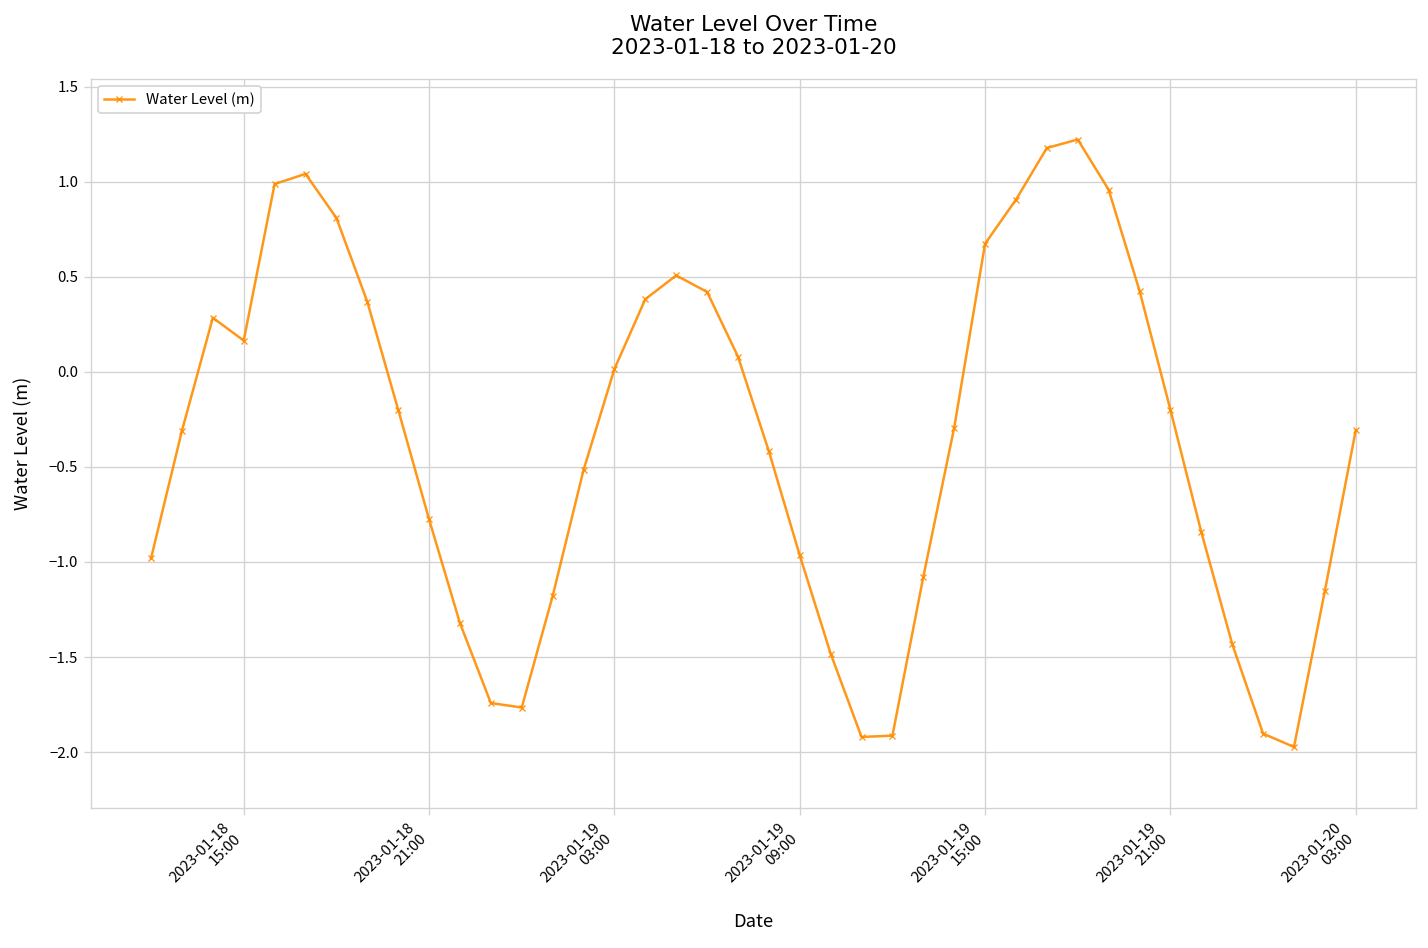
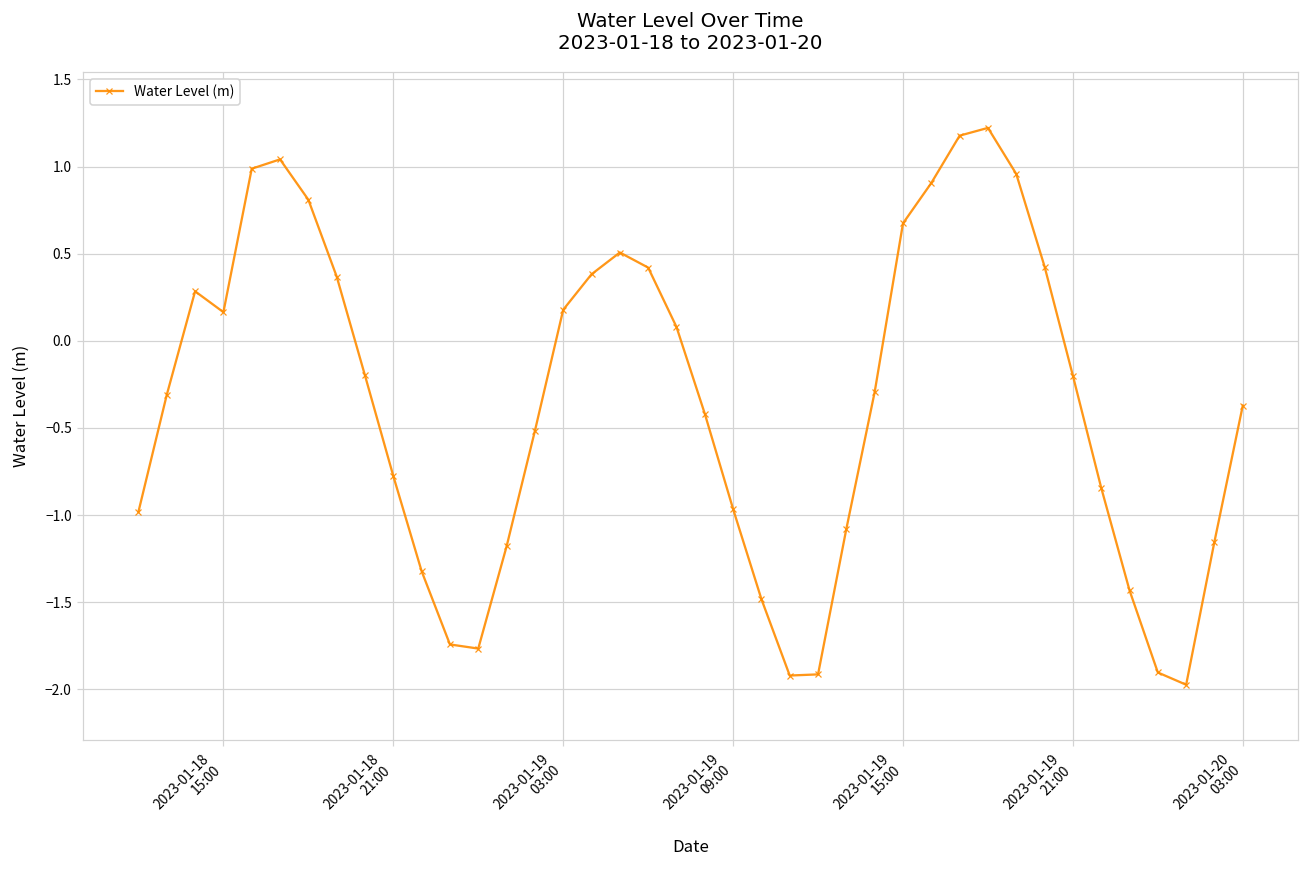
2023-01-19 03:00: 0.01 -> 0.18
2023-01-20 03:00: -0.31 -> -0.37
